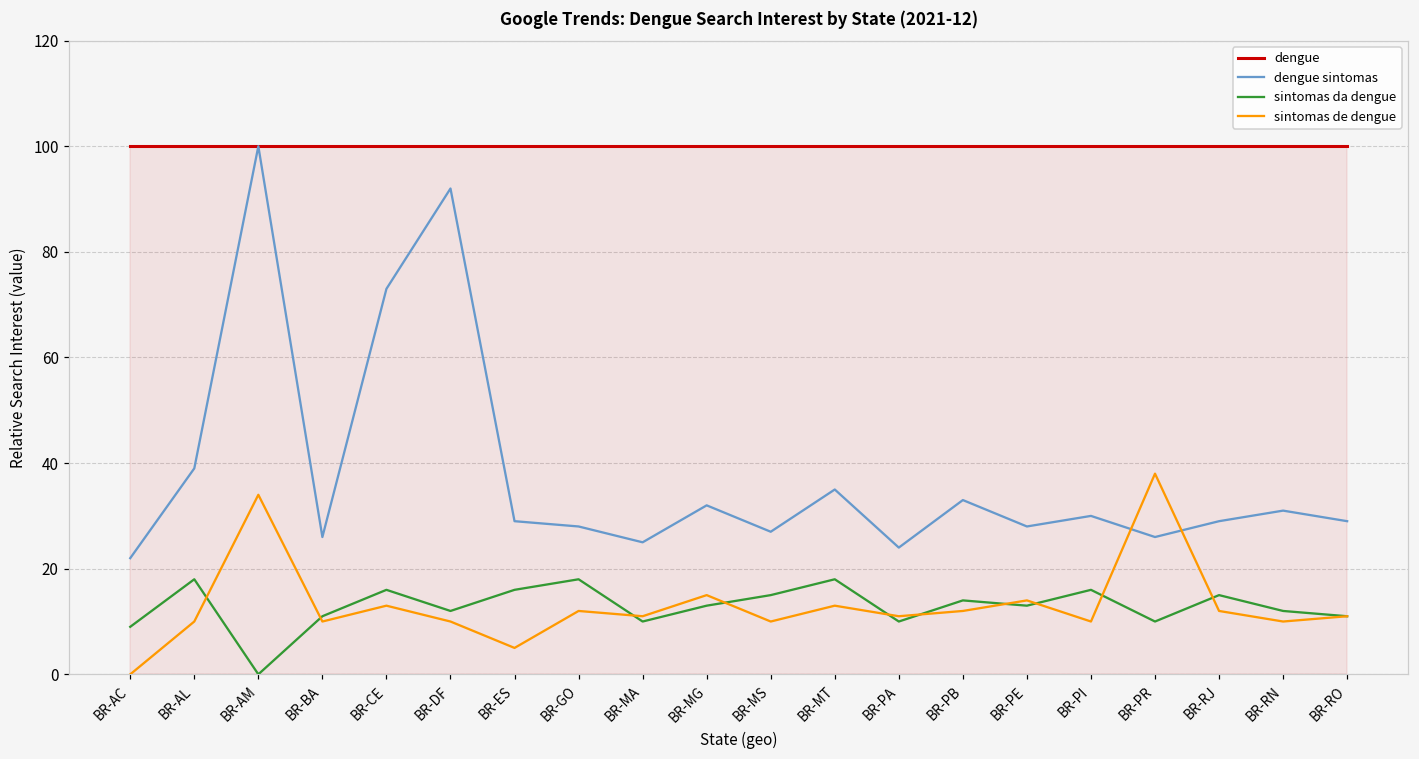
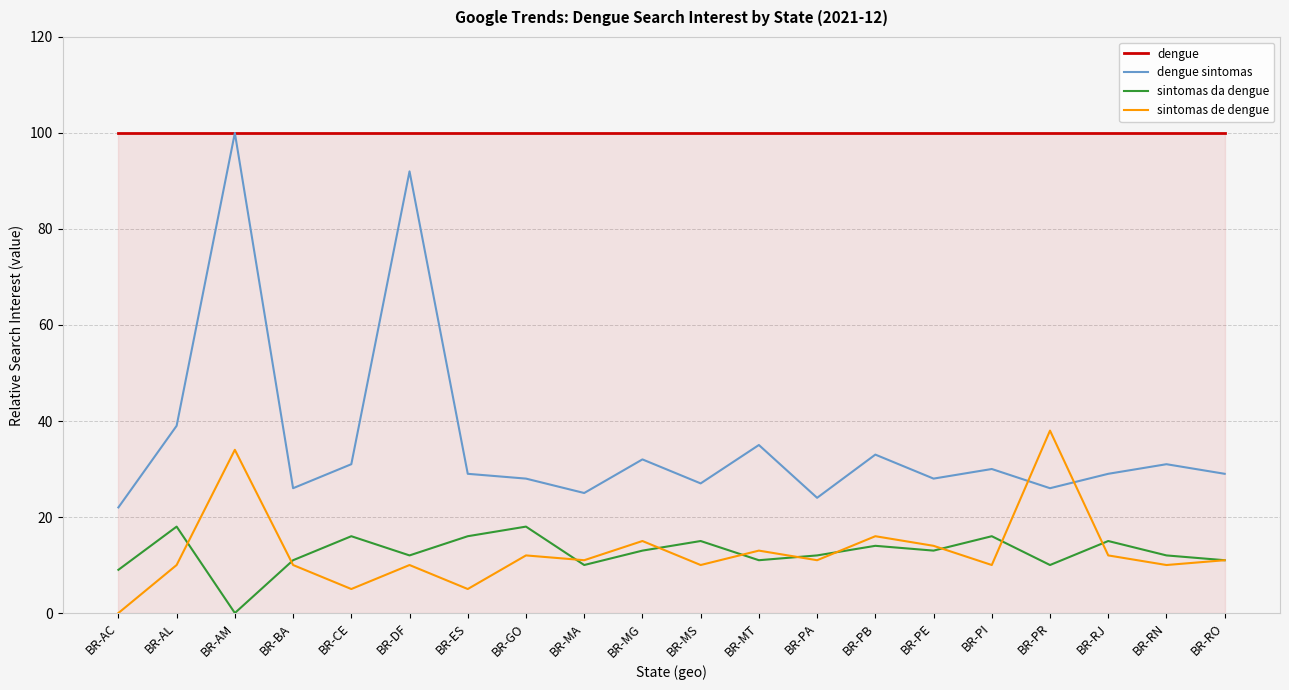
dengue sintomas, BR-CE: 73 -> 31
sintomas de dengue, BR-CE: 13 -> 5
sintomas da dengue, BR-MT: 18 -> 11
sintomas da dengue, BR-PA: 10 -> 12
sintomas de dengue, BR-PB: 12 -> 16
